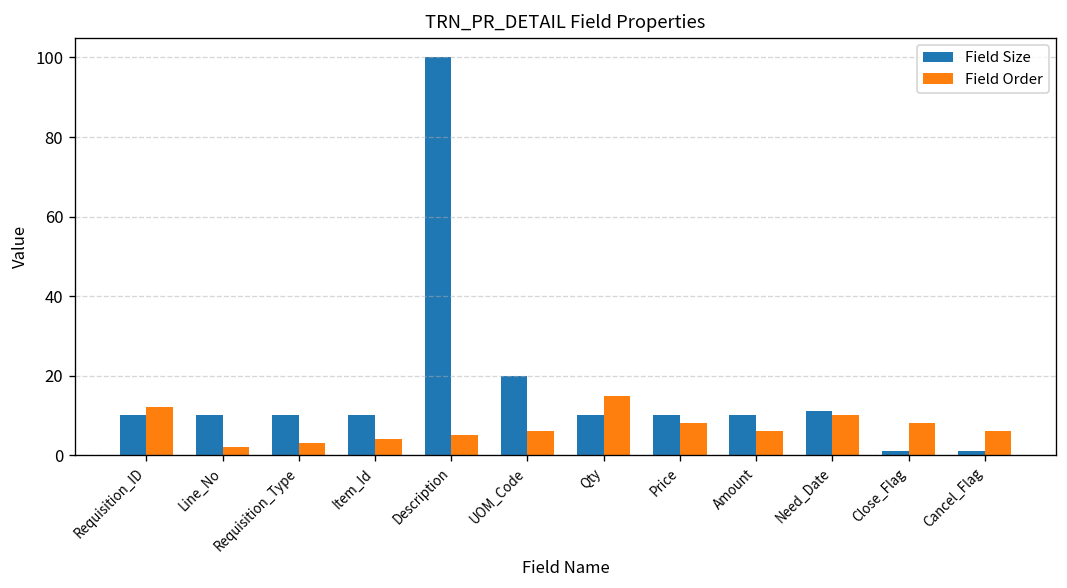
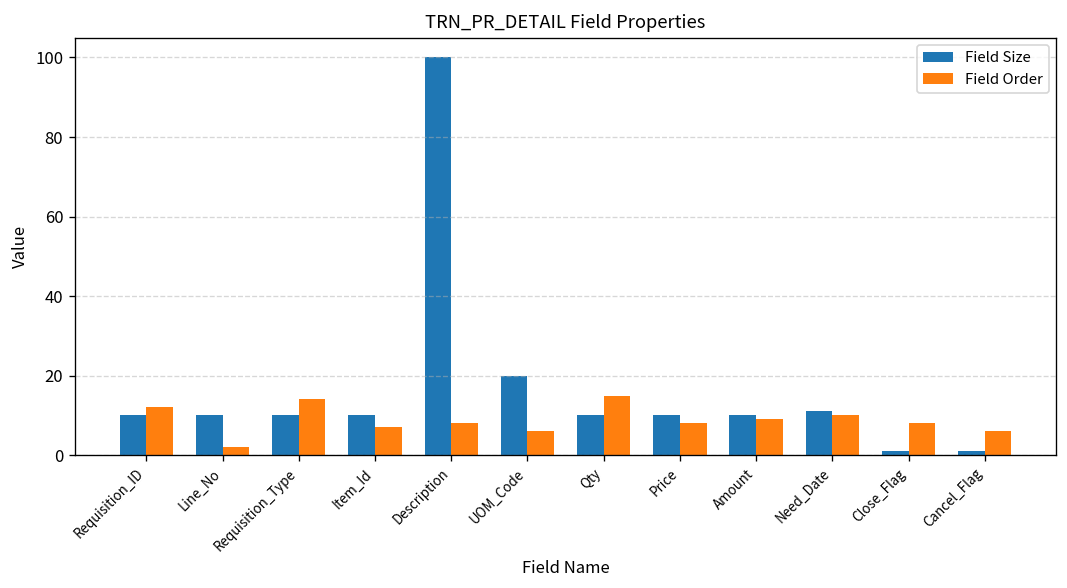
Field Order, Requisition_Type: 3 -> 14
Field Order, Item_Id: 4 -> 7
Field Order, Description: 5 -> 8
Field Order, Amount: 6 -> 9
